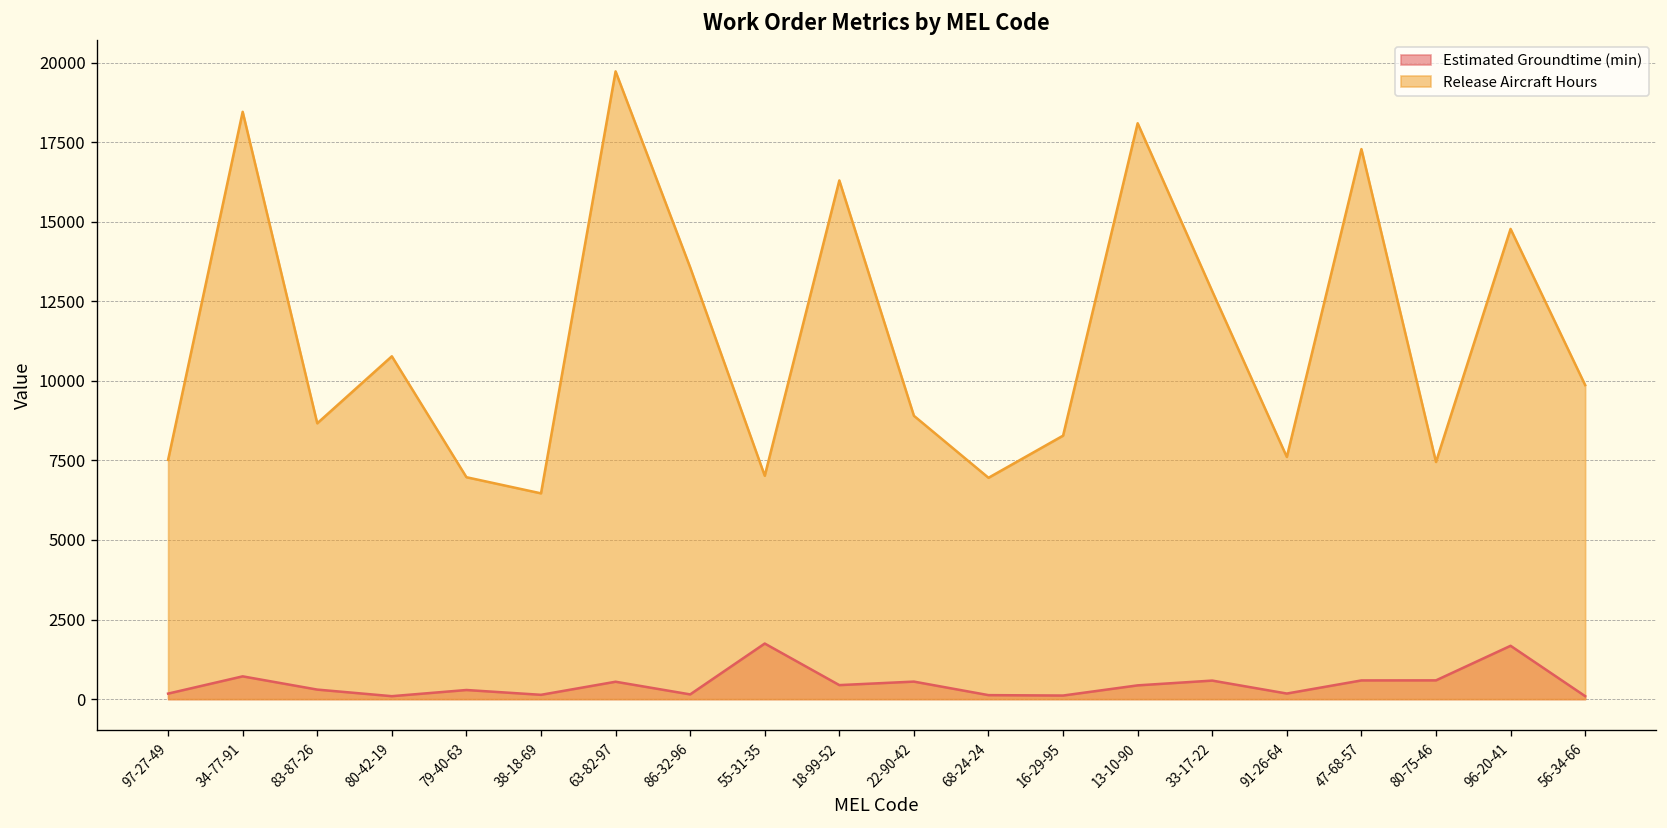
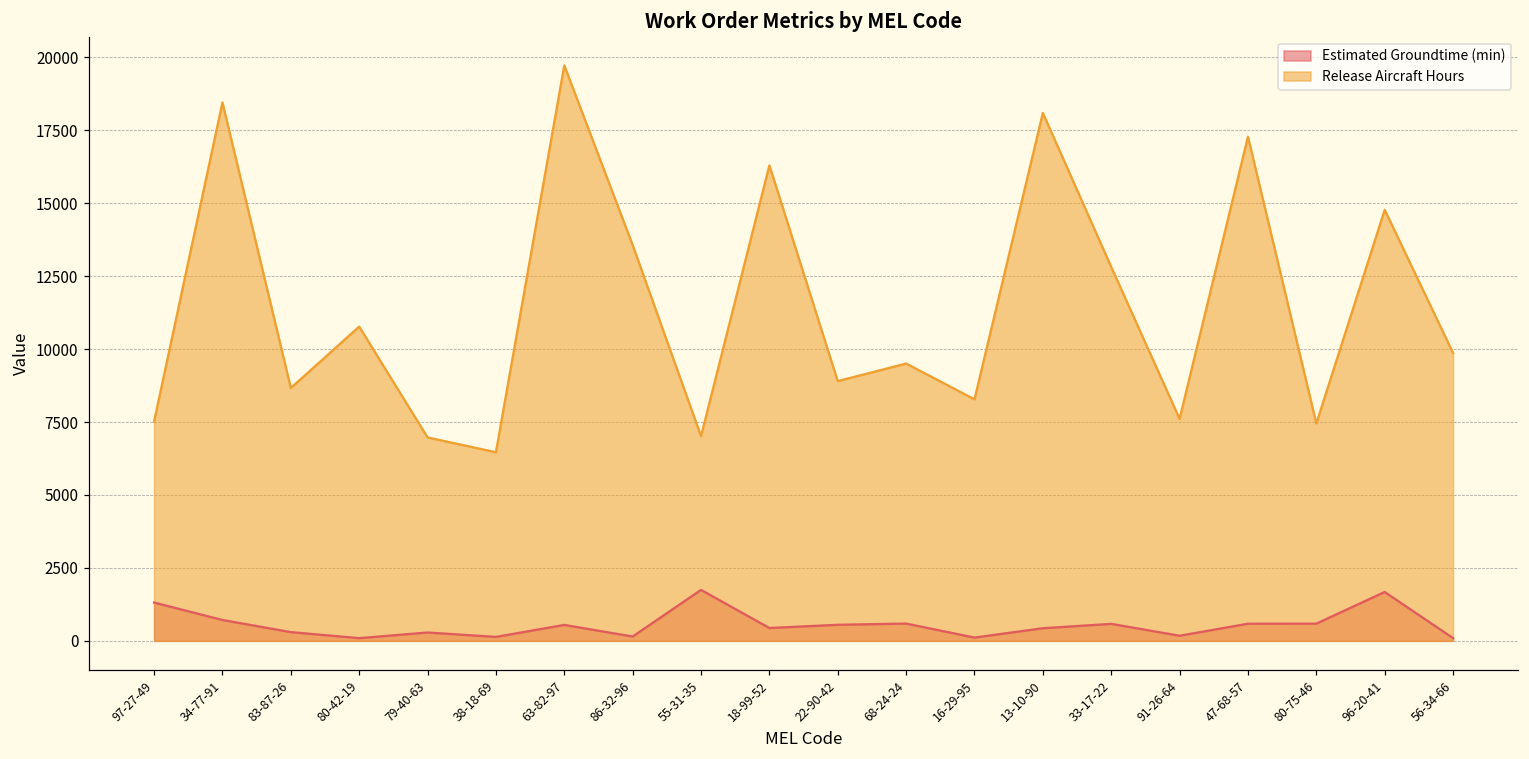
Estimated Groundtime (min), 97-27-49: 200 -> 1300
Estimated Groundtime (min), 68-24-24: 100 -> 600
Release Aircraft Hours, 68-24-24: 7000 -> 9500
